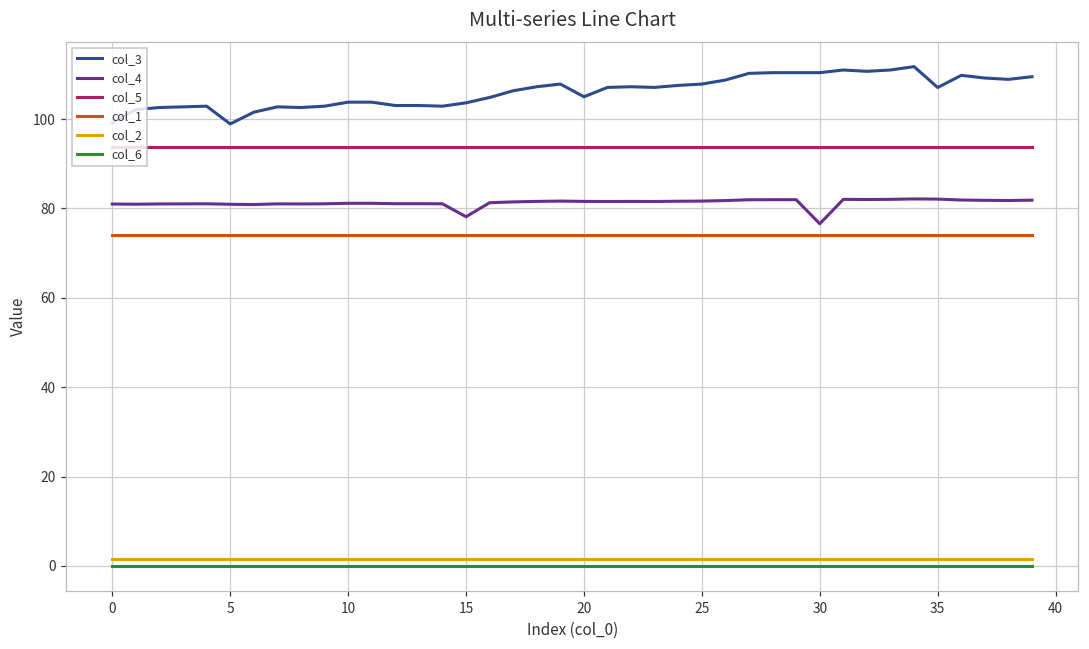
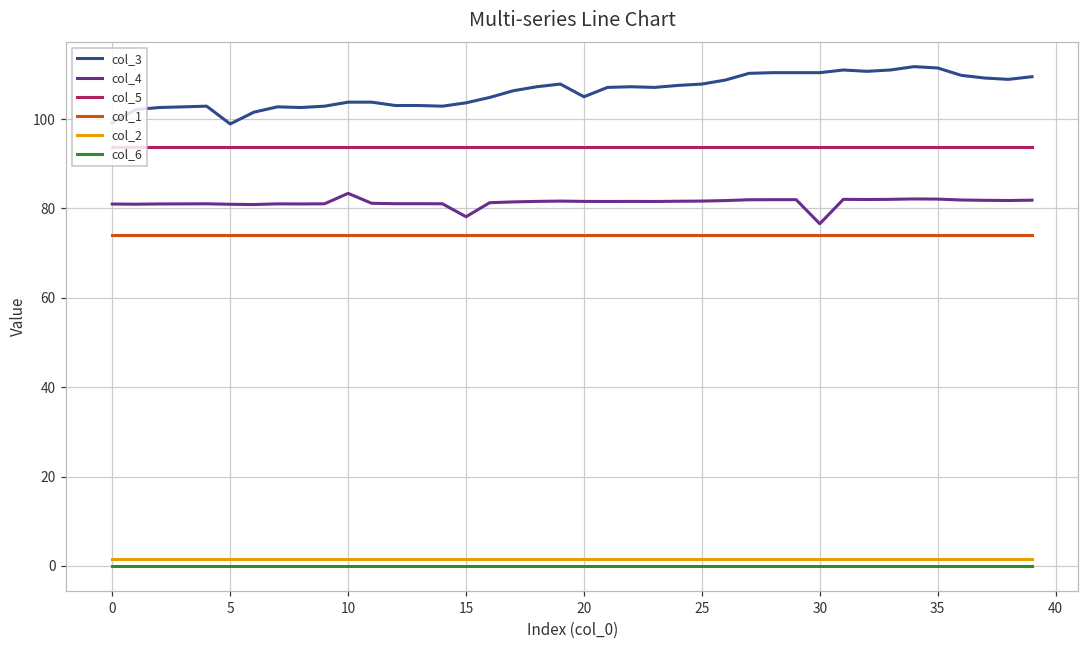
col_4, 10: 81 -> 83
col_3, 35: 107 -> 111
